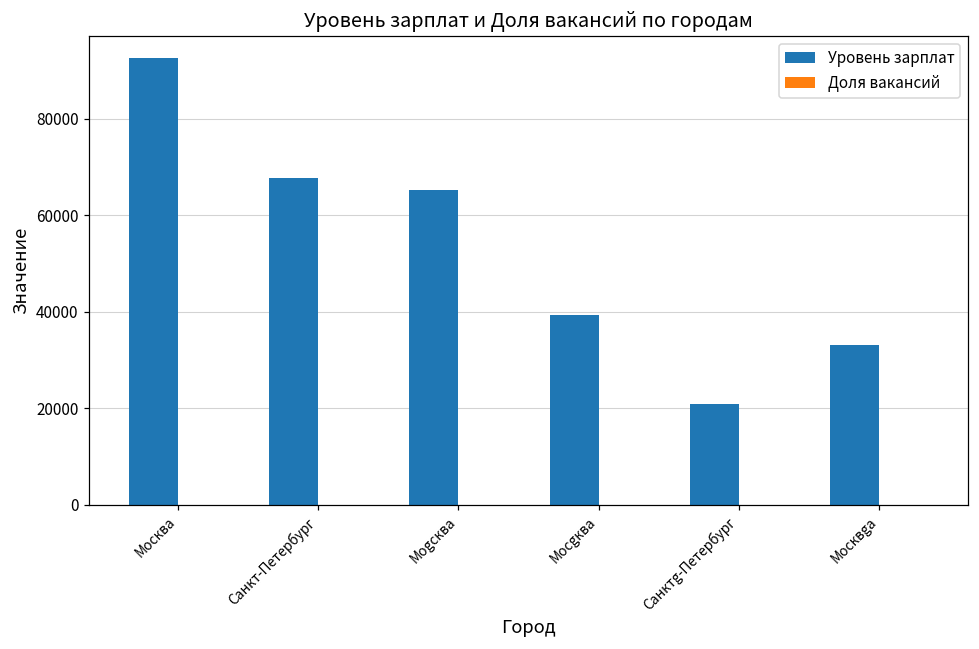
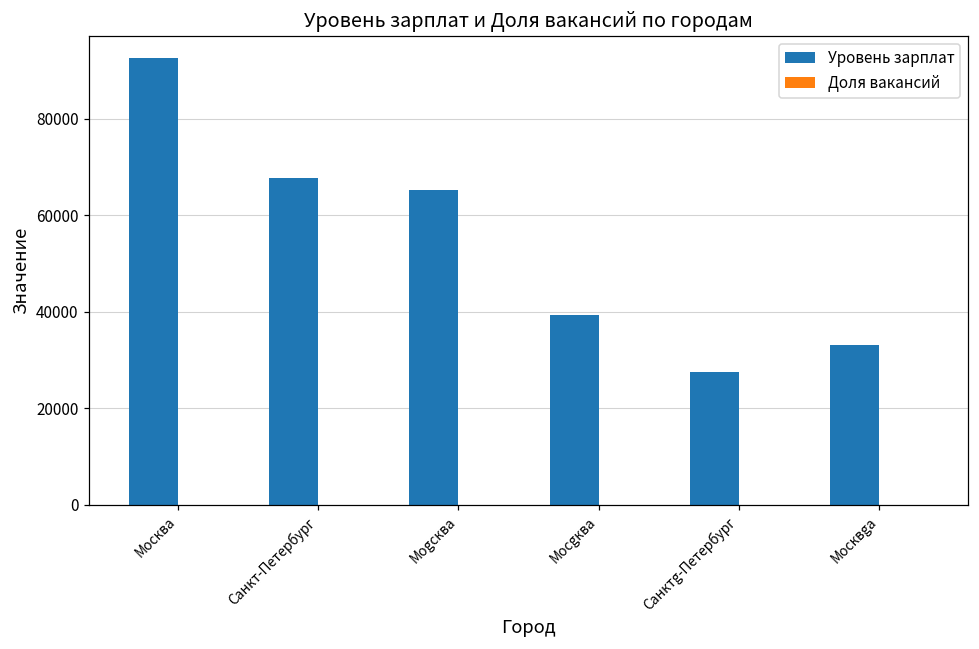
Уровень зарплат, Санктg-Петербург: 21000 -> 28000
